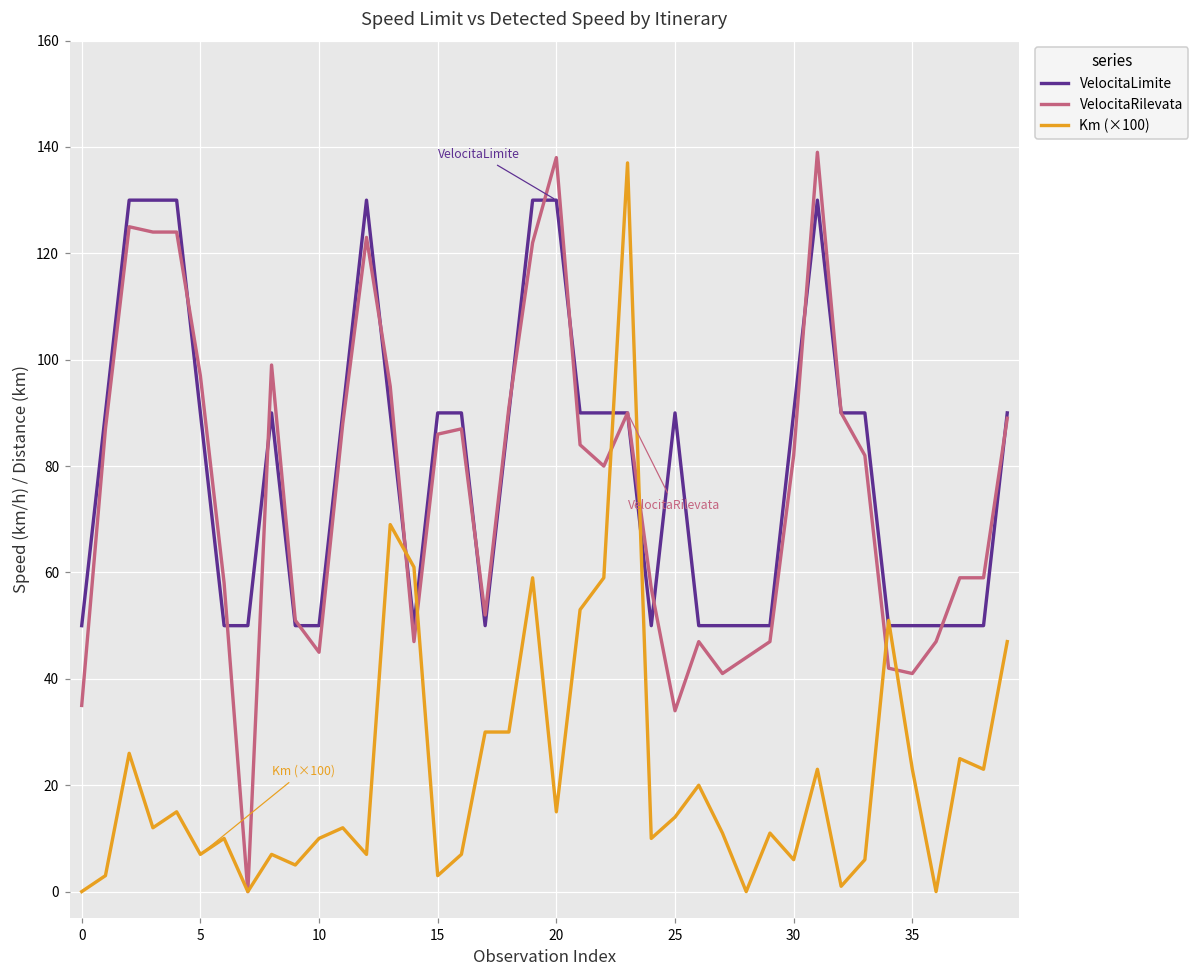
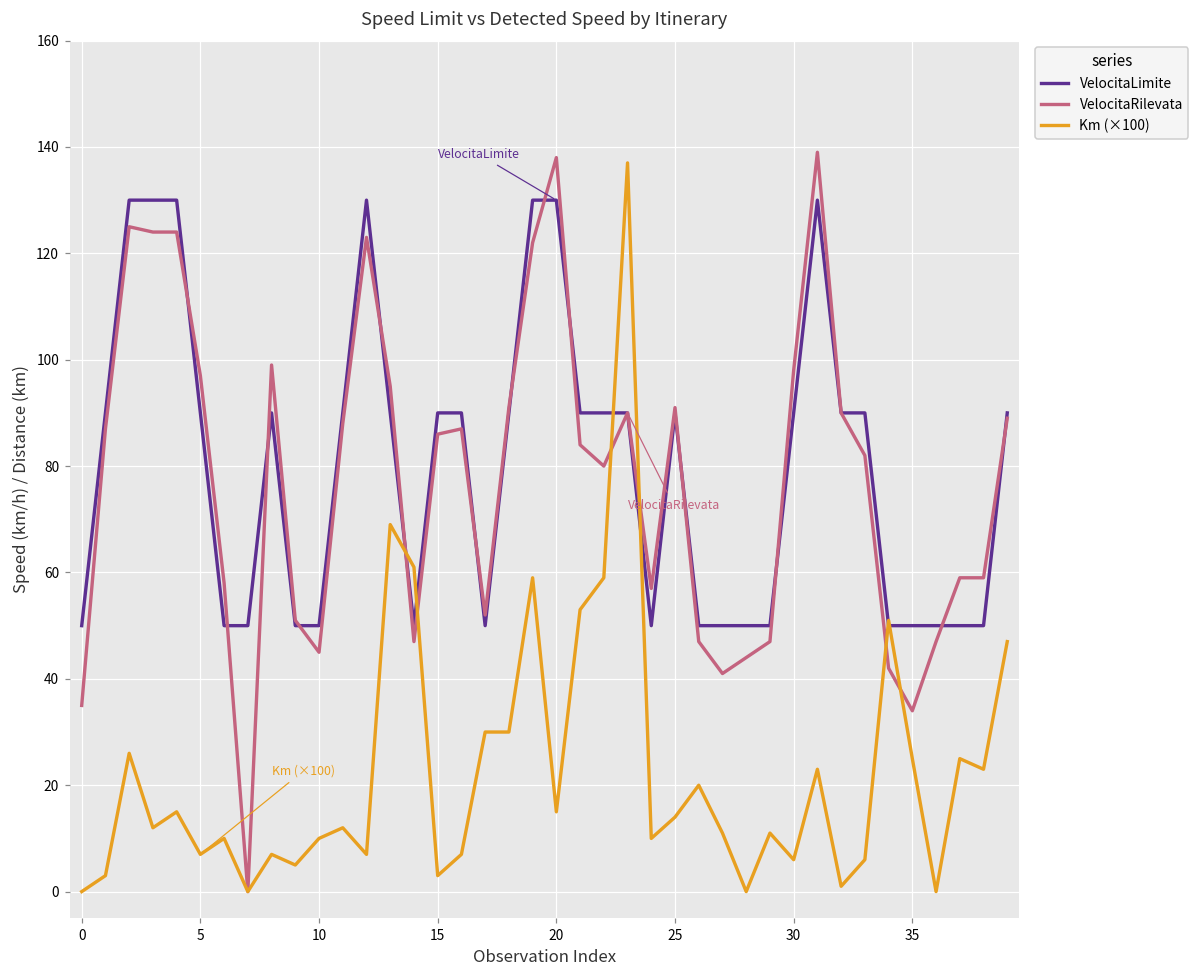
VelocitaRilevata, 25: 34 -> 91
VelocitaRilevata, 30: 82 -> 98
VelocitaRilevata, 35: 41 -> 34
Km (×100), 35: 23 -> 25
